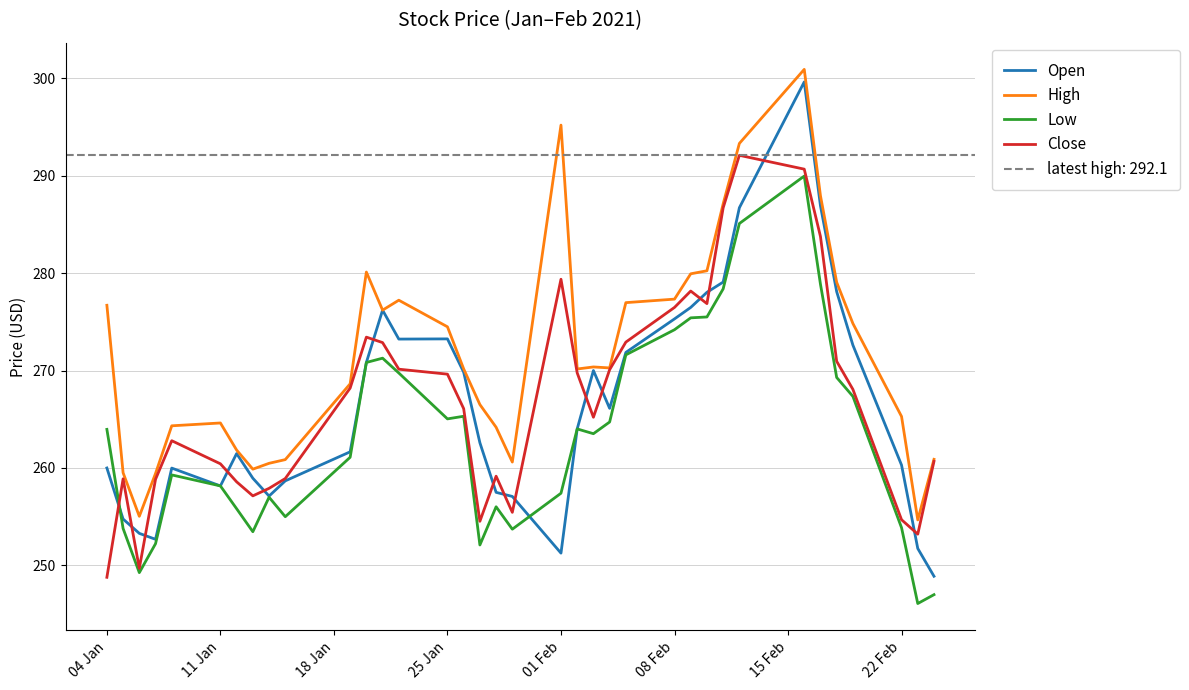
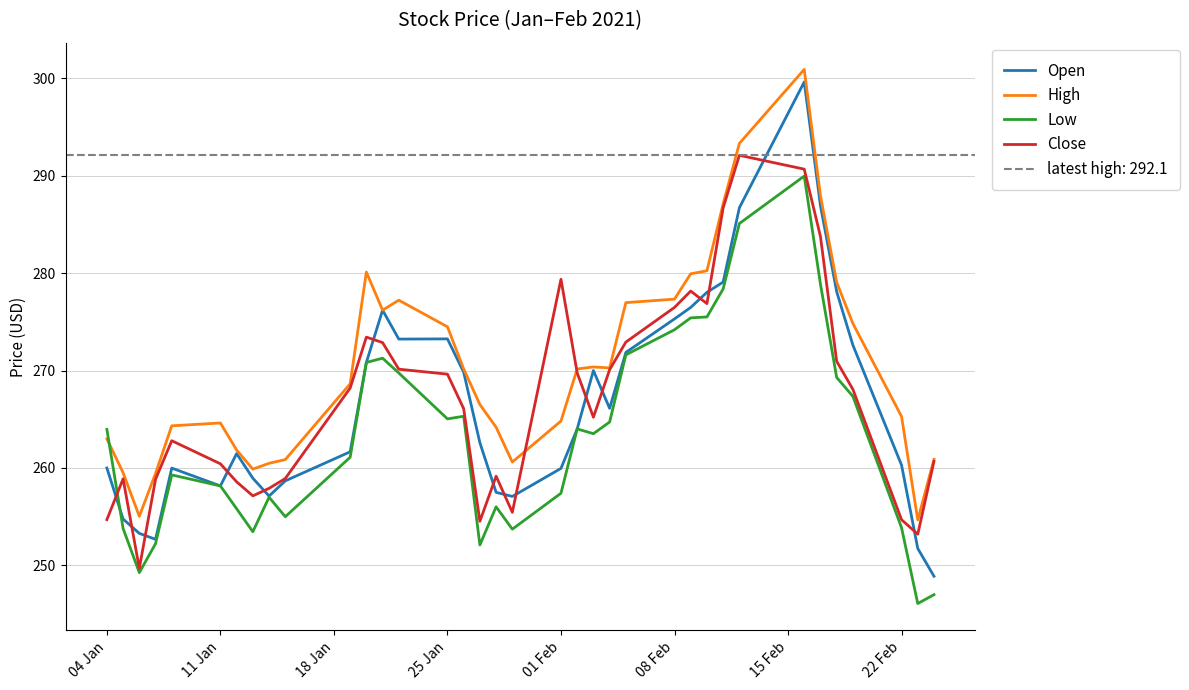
High, 04 Jan: 277 -> 263
Close, 04 Jan: 249 -> 255
Open, 01 Feb: 251 -> 260
High, 01 Feb: 295 -> 265
